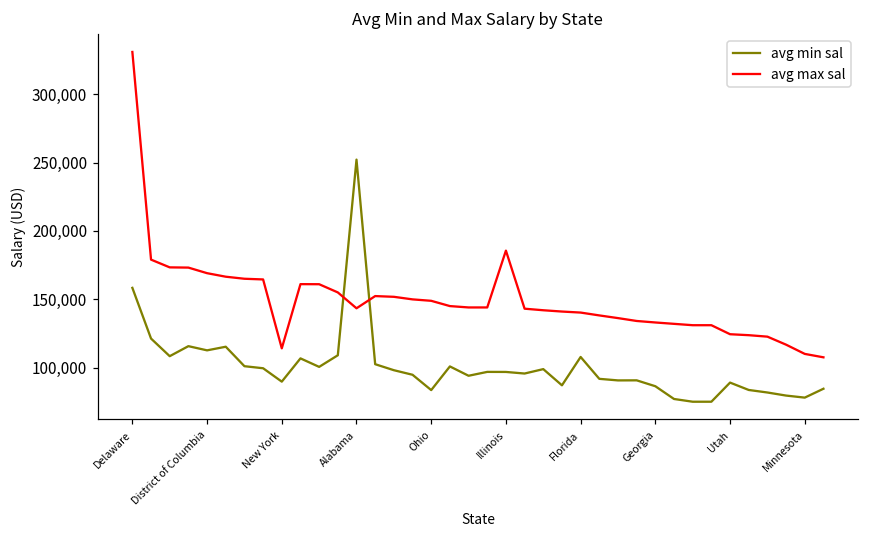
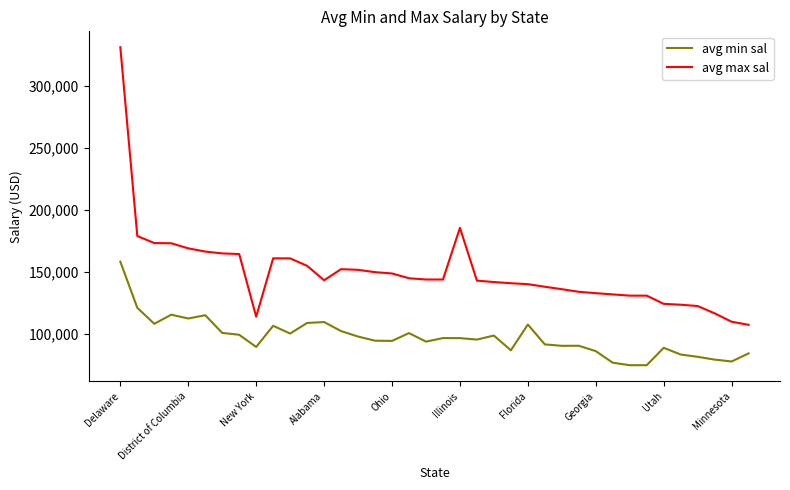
avg min sal, Alabama: 252,000 -> 110,000
avg min sal, Ohio: 84,000 -> 95,000
